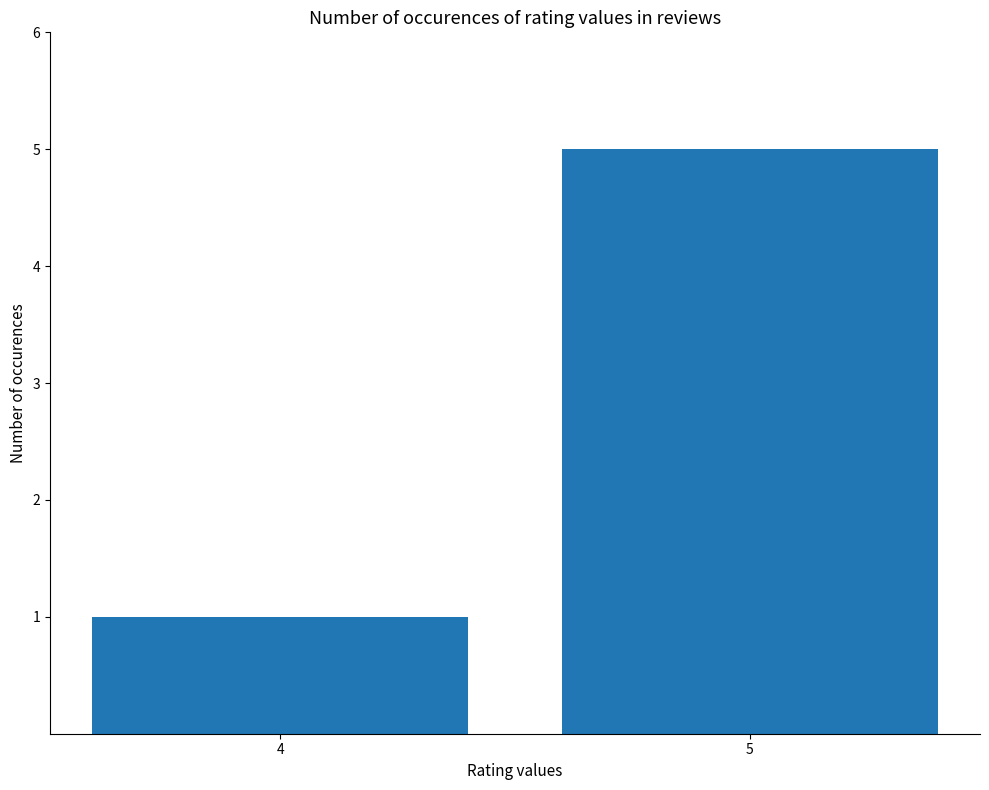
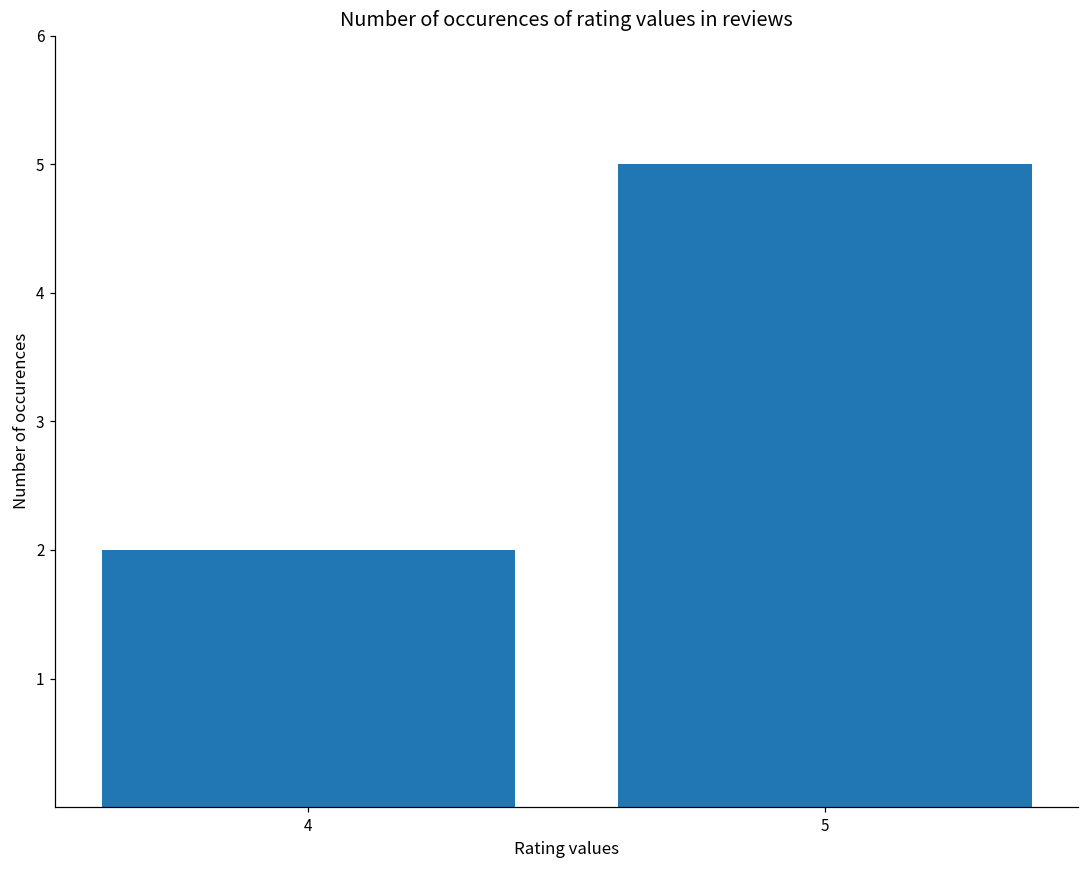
4: 1 -> 2
